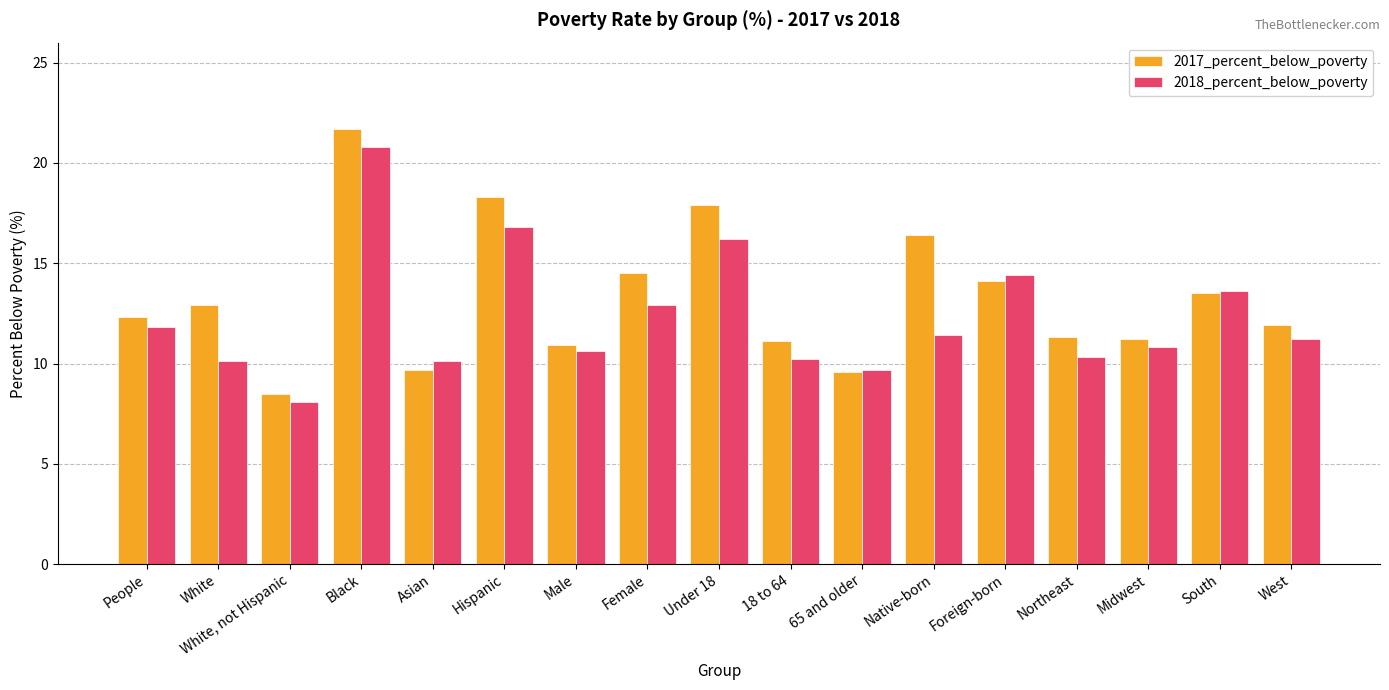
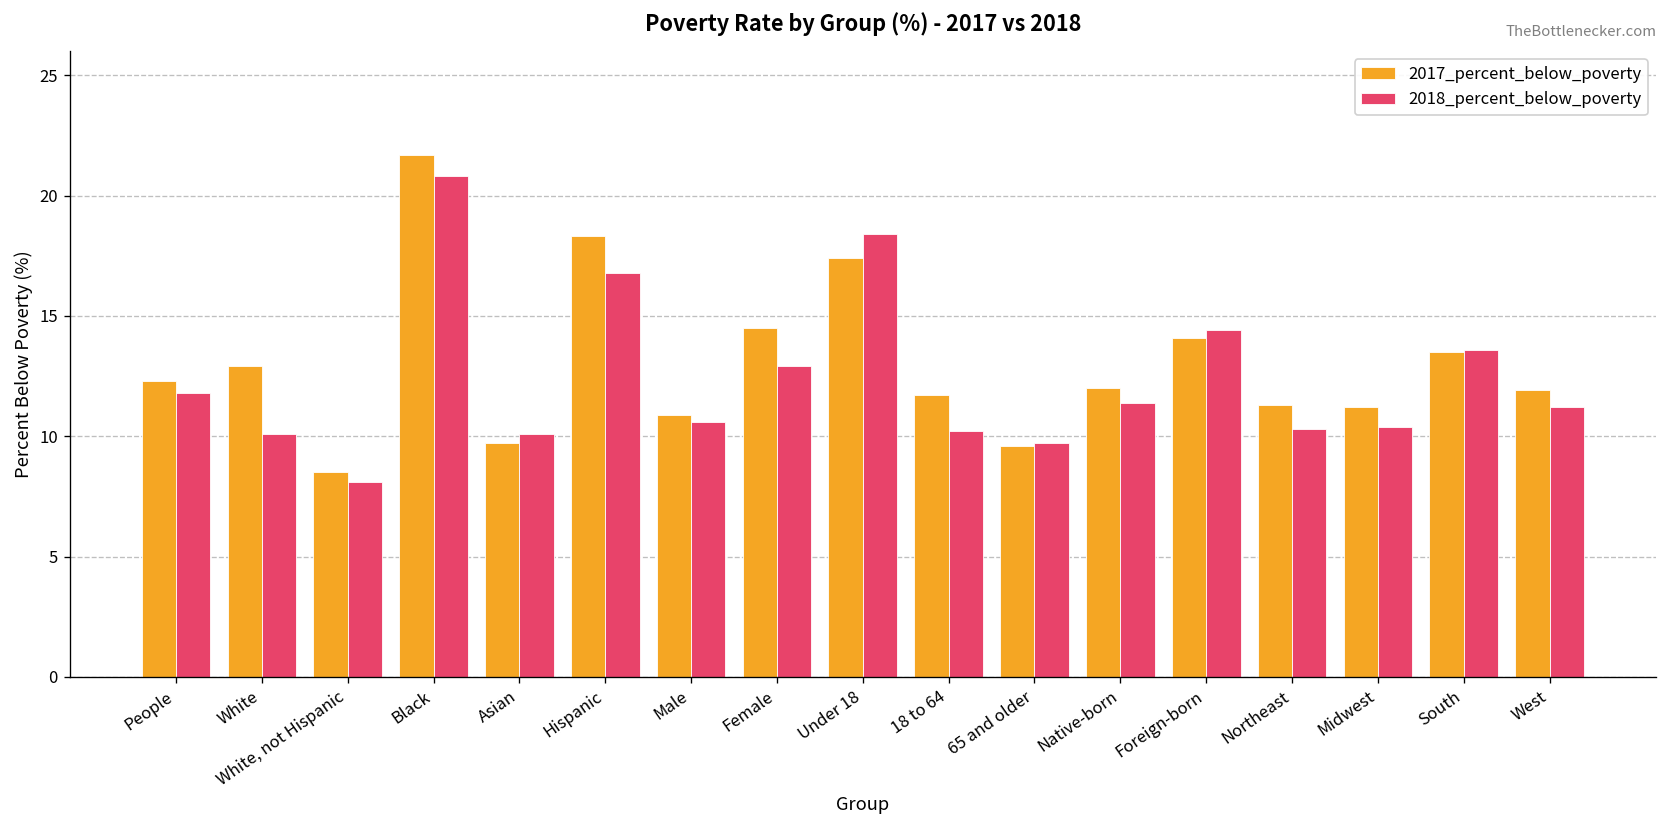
2017_percent_below_poverty, Under 18: 17.9 -> 17.4
2018_percent_below_poverty, Under 18: 16.2 -> 18.4
2017_percent_below_poverty, 18 to 64: 11.1 -> 11.7
2017_percent_below_poverty, Native-born: 16.4 -> 12.0
2018_percent_below_poverty, Midwest: 10.8 -> 10.4
